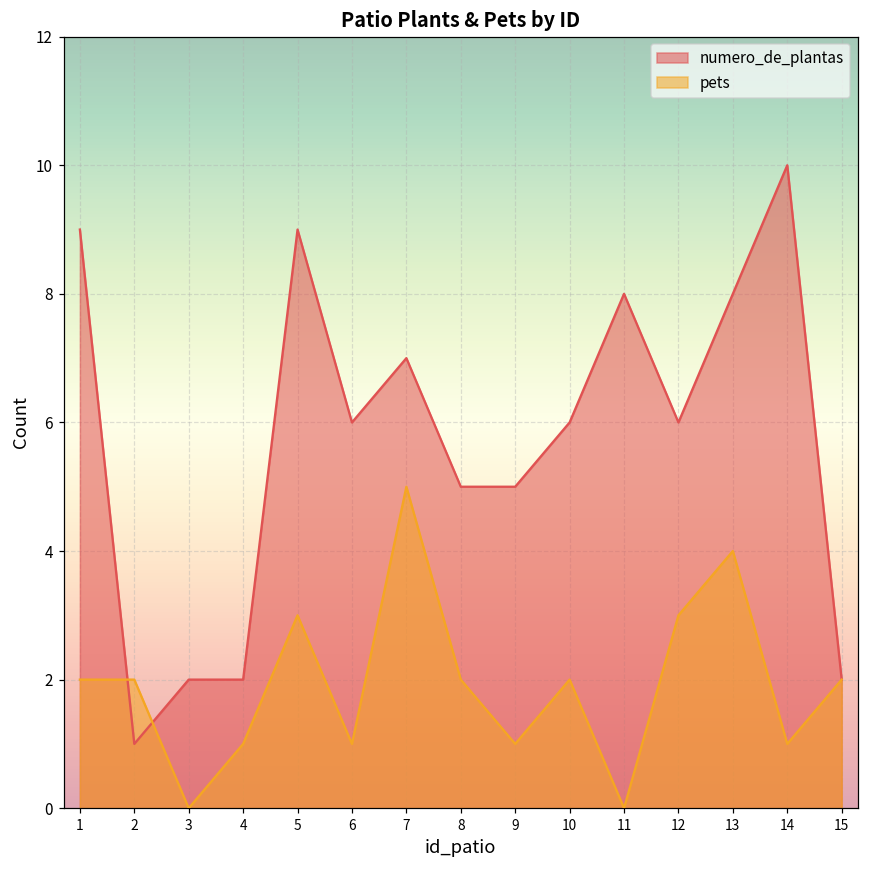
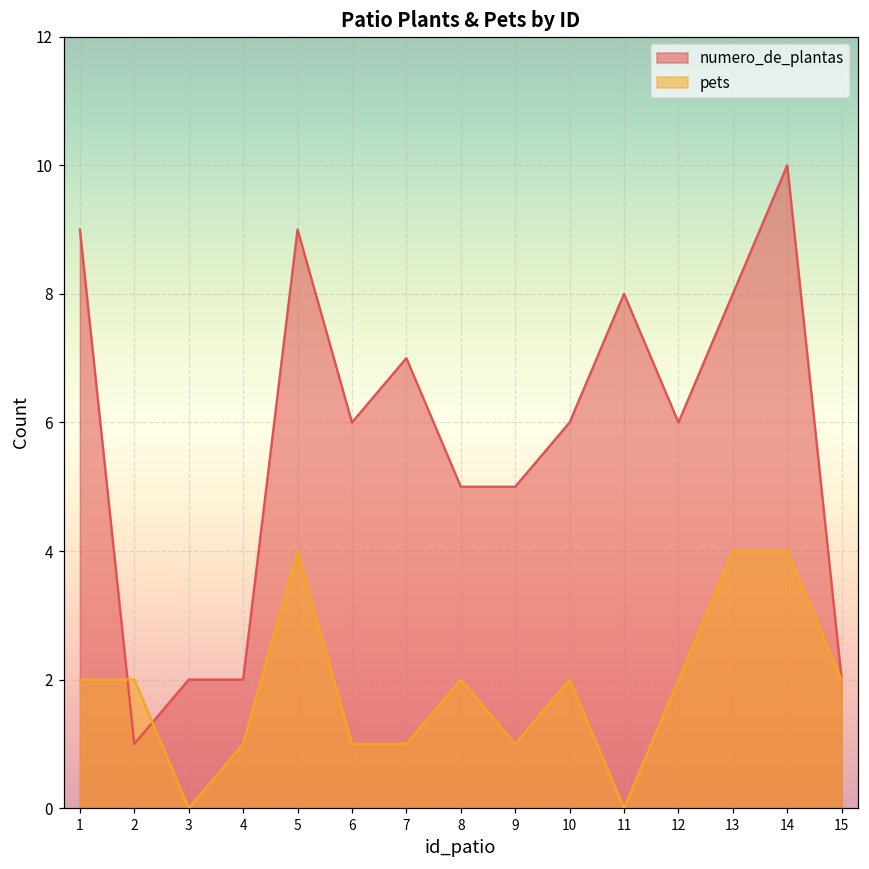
pets, 5: 3 -> 4
pets, 7: 5 -> 1
pets, 12: 3 -> 2
pets, 14: 1 -> 4
